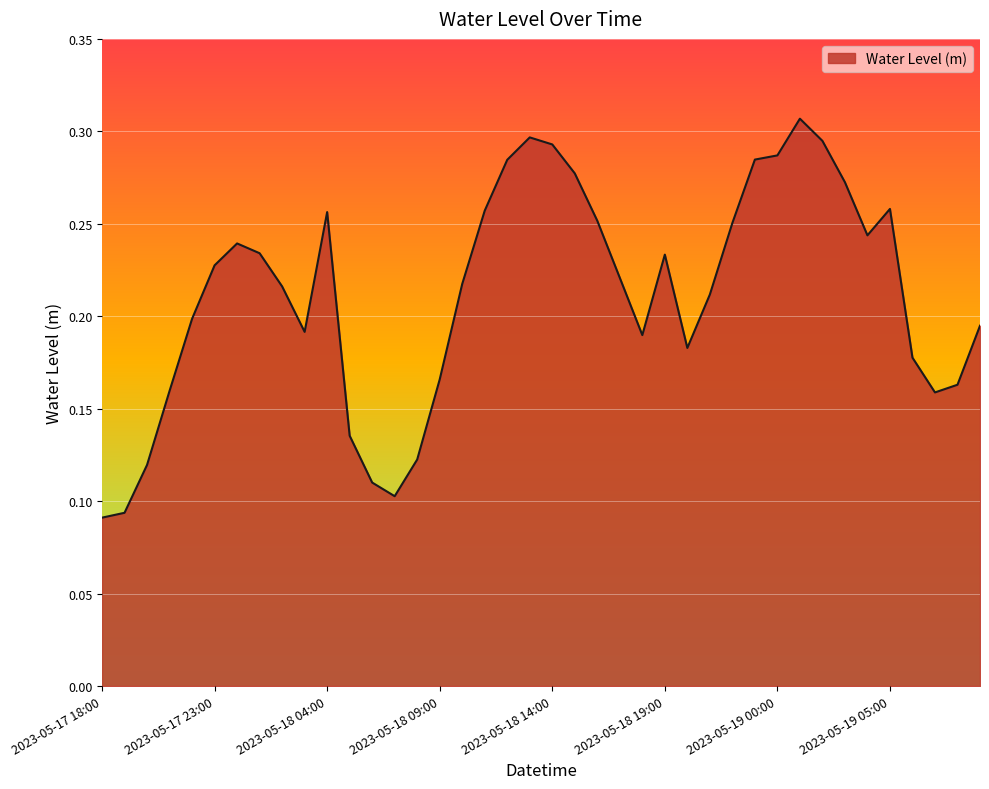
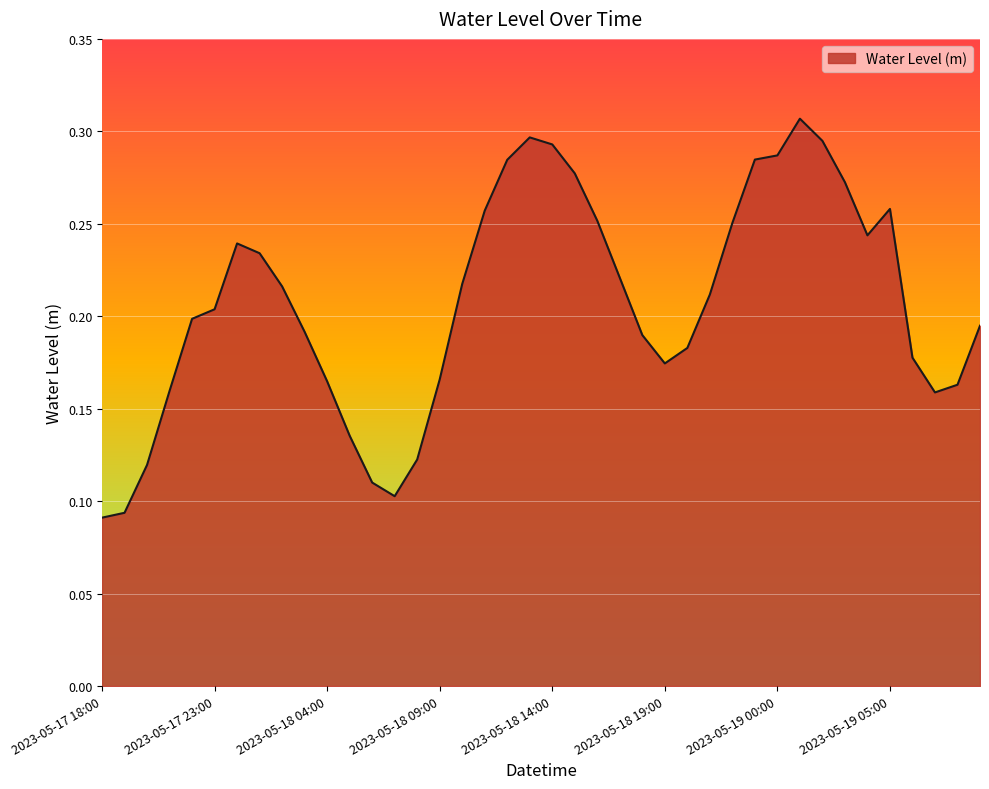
2023-05-17 23:00: 0.228 -> 0.204
2023-05-18 04:00: 0.256 -> 0.165
2023-05-18 19:00: 0.233 -> 0.174
